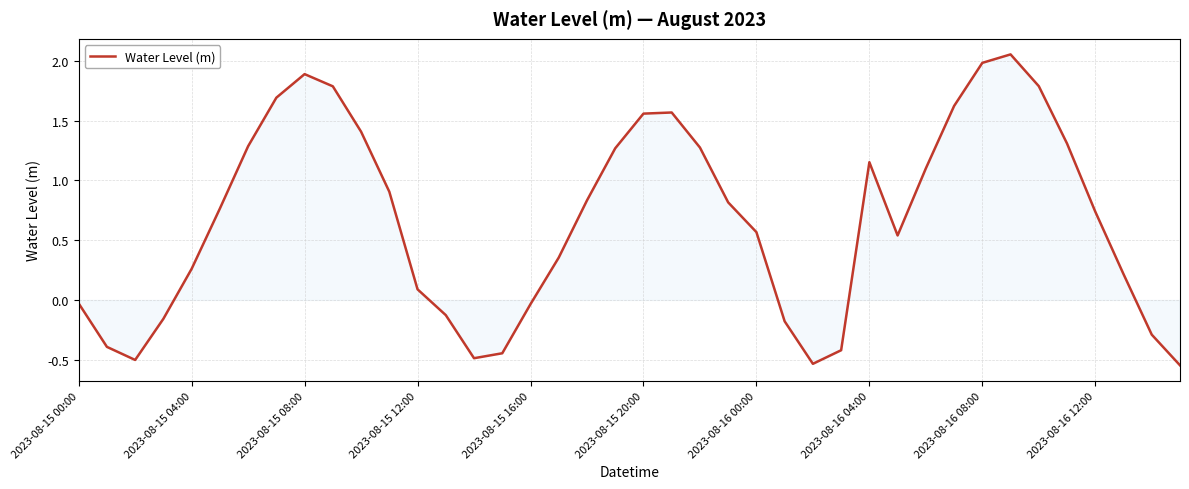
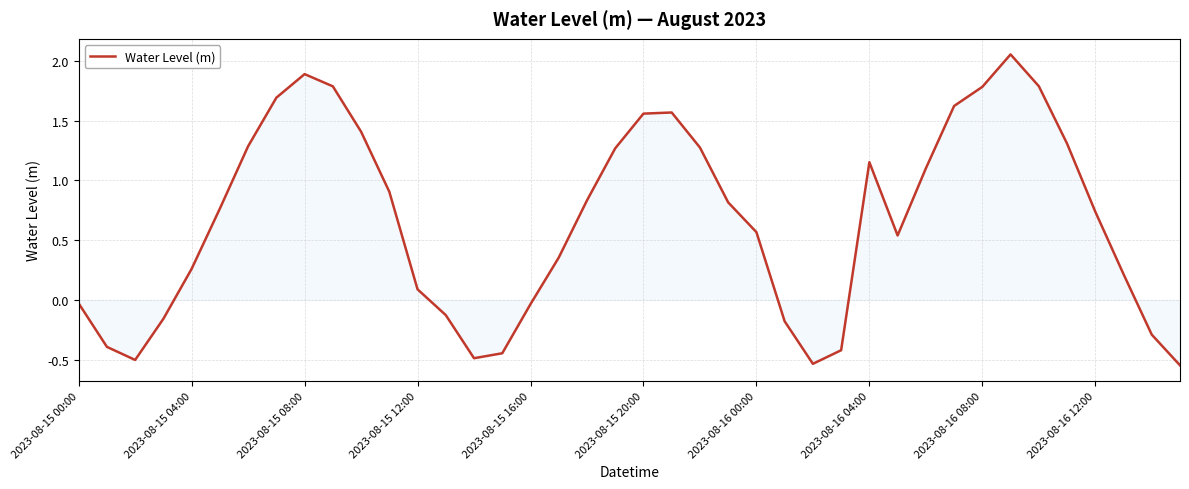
Water Level (m), 2023-08-16 08:00: 1.98 -> 1.78
